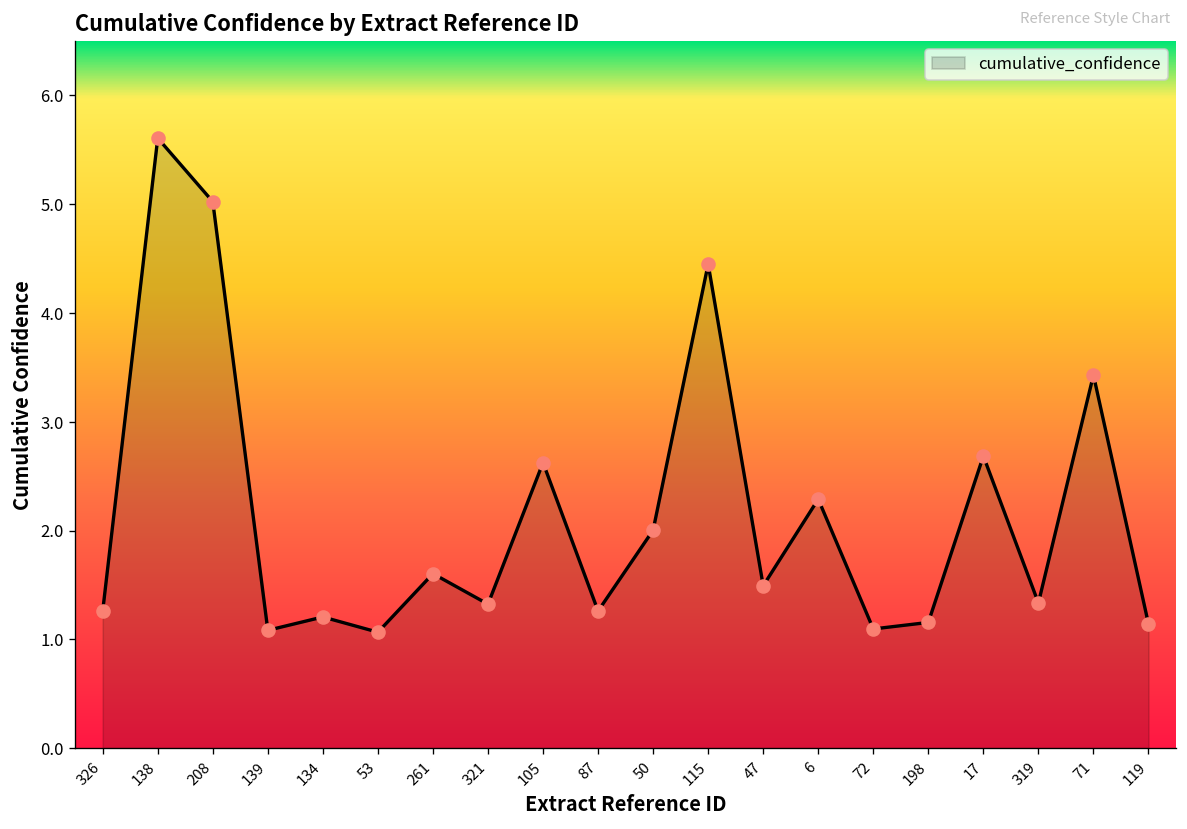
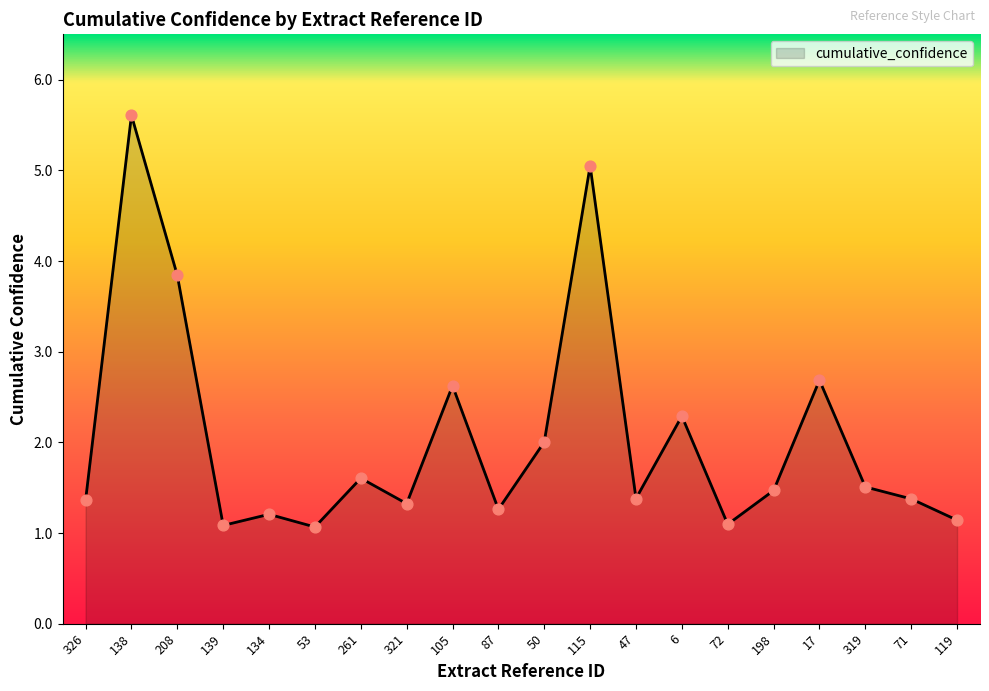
326: 1.3 -> 1.4
208: 5.0 -> 3.8
115: 4.4 -> 5.0
47: 1.5 -> 1.4
198: 1.2 -> 1.5
319: 1.3 -> 1.5
71: 3.4 -> 1.4
